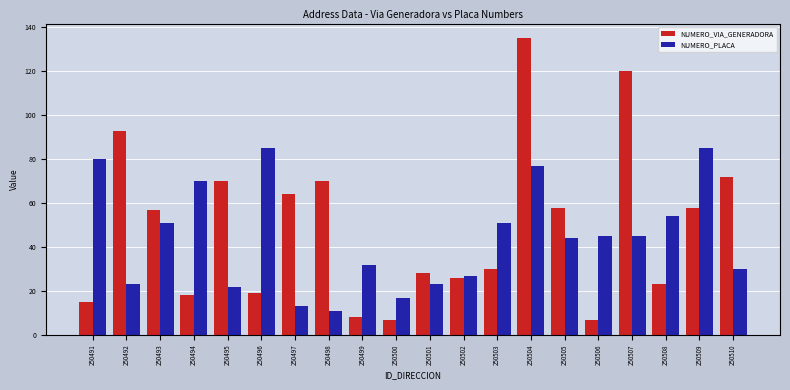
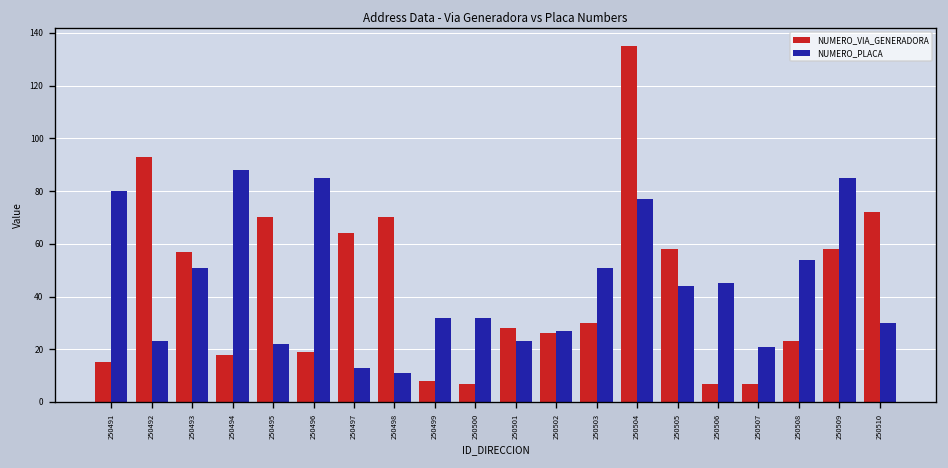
NUMERO_PLACA, 250494: 70 -> 88
NUMERO_PLACA, 250500: 17 -> 32
NUMERO_VIA_GENERADORA, 250507: 120 -> 7
NUMERO_PLACA, 250507: 45 -> 21
